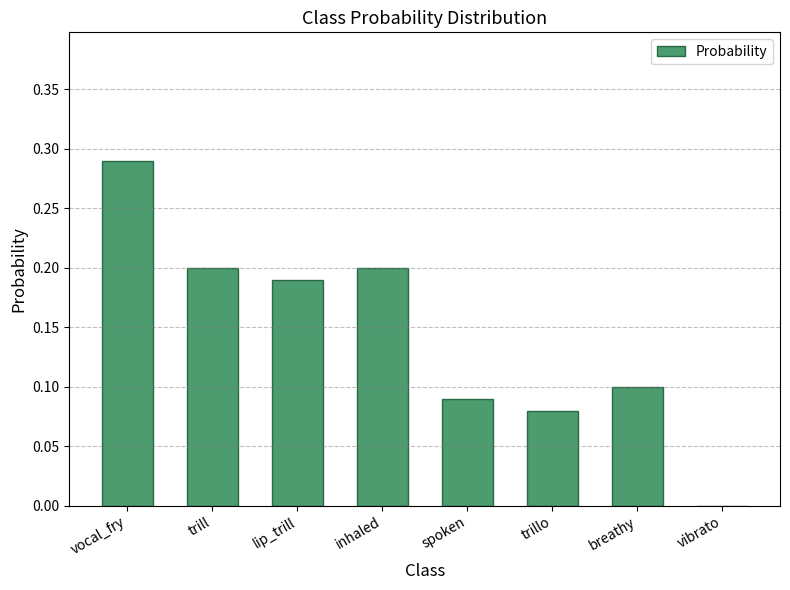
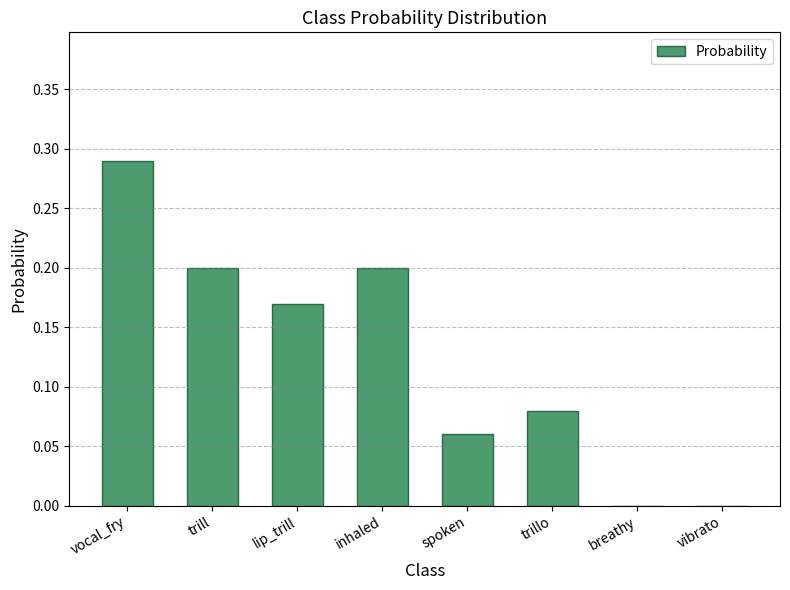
lip_trill: 0.19 -> 0.17
spoken: 0.09 -> 0.06
breathy: 0.1 -> 0.0
